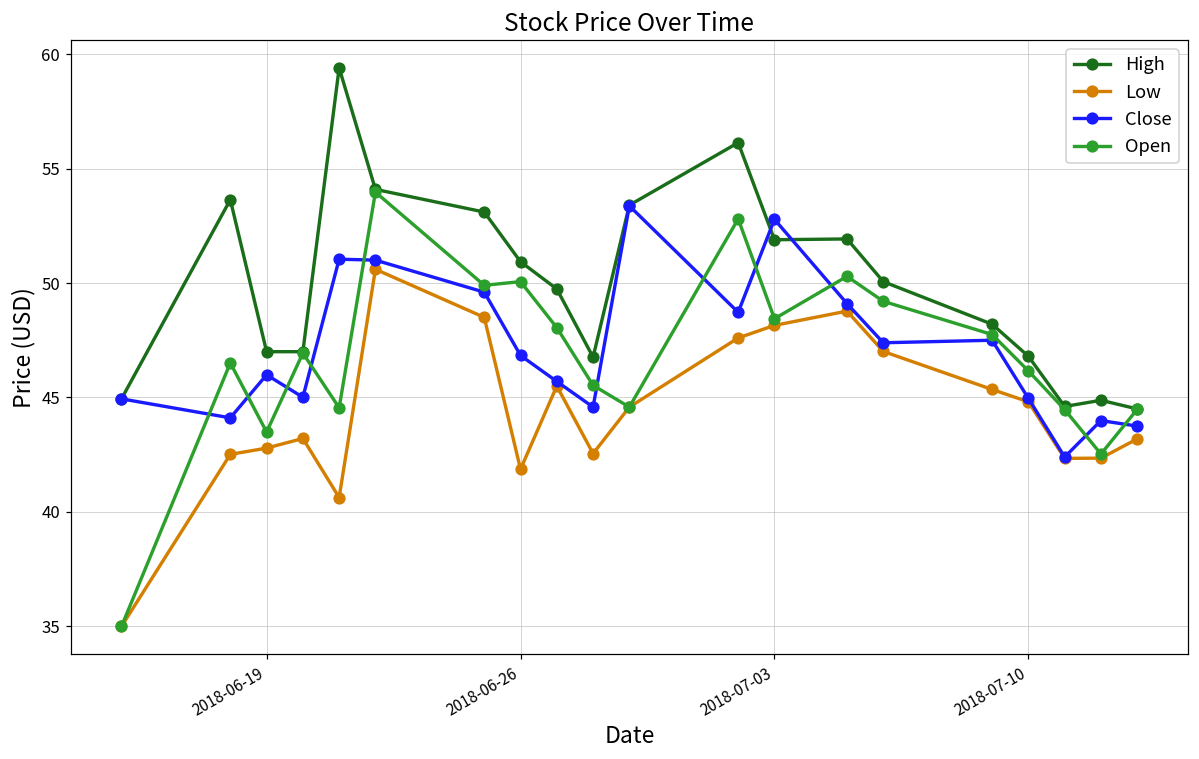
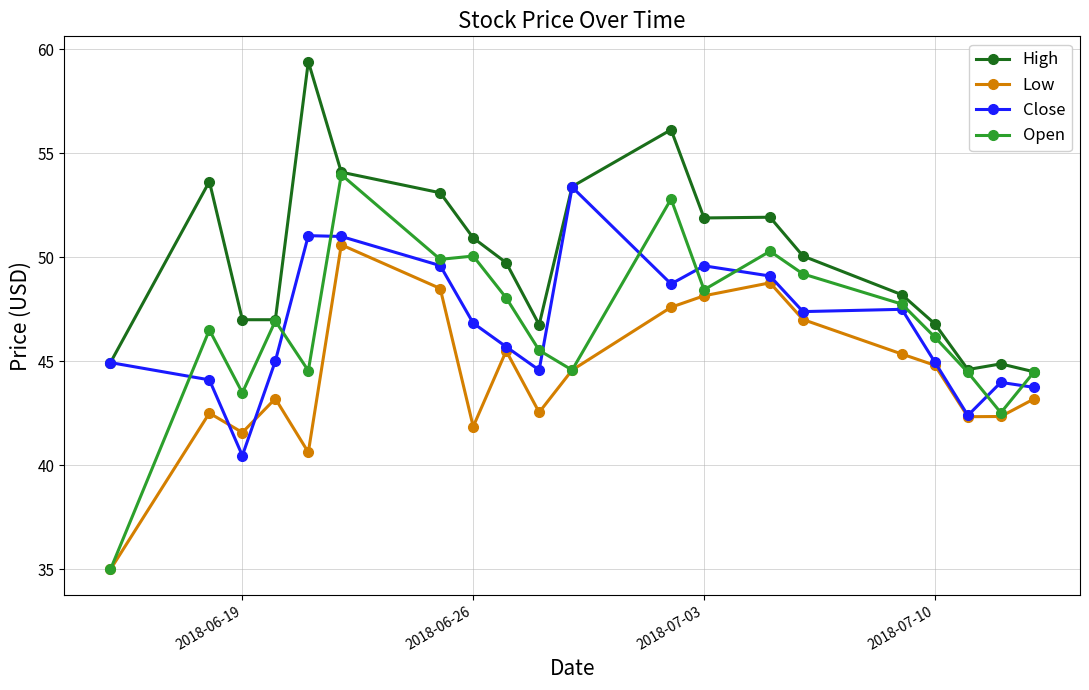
Low, 2018-06-19: 42.8 -> 41.6
Close, 2018-06-19: 46.0 -> 40.5
Close, 2018-07-03: 52.8 -> 49.6
